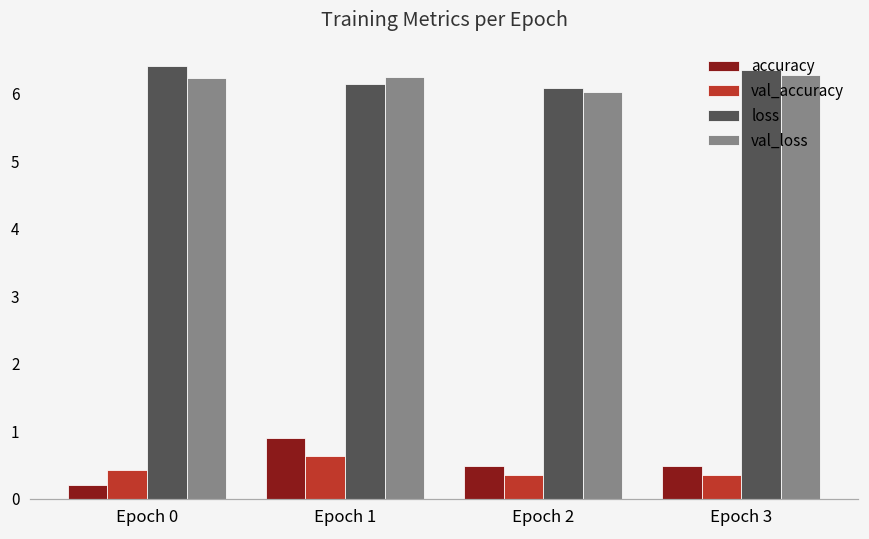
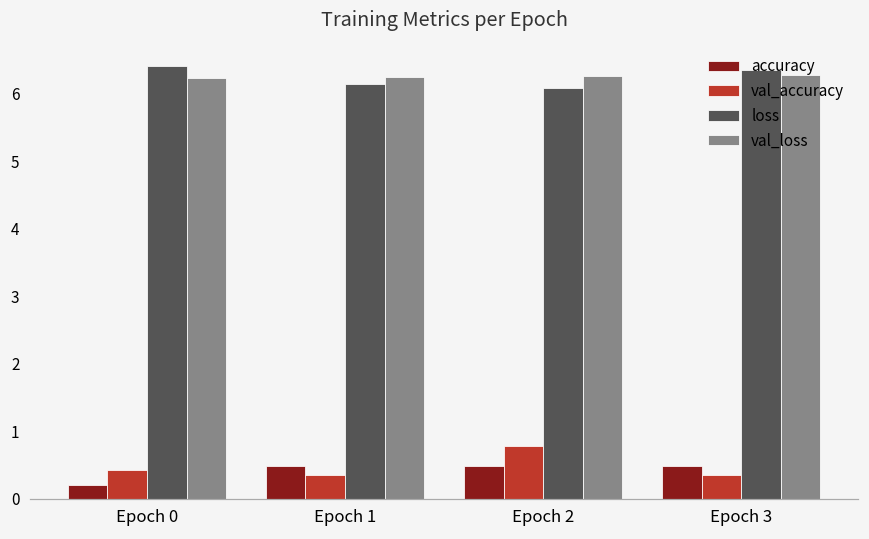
accuracy, Epoch 1: 0.9 -> 0.5
val_accuracy, Epoch 1: 0.6 -> 0.4
val_accuracy, Epoch 2: 0.4 -> 0.8
val_loss, Epoch 2: 6.0 -> 6.3
